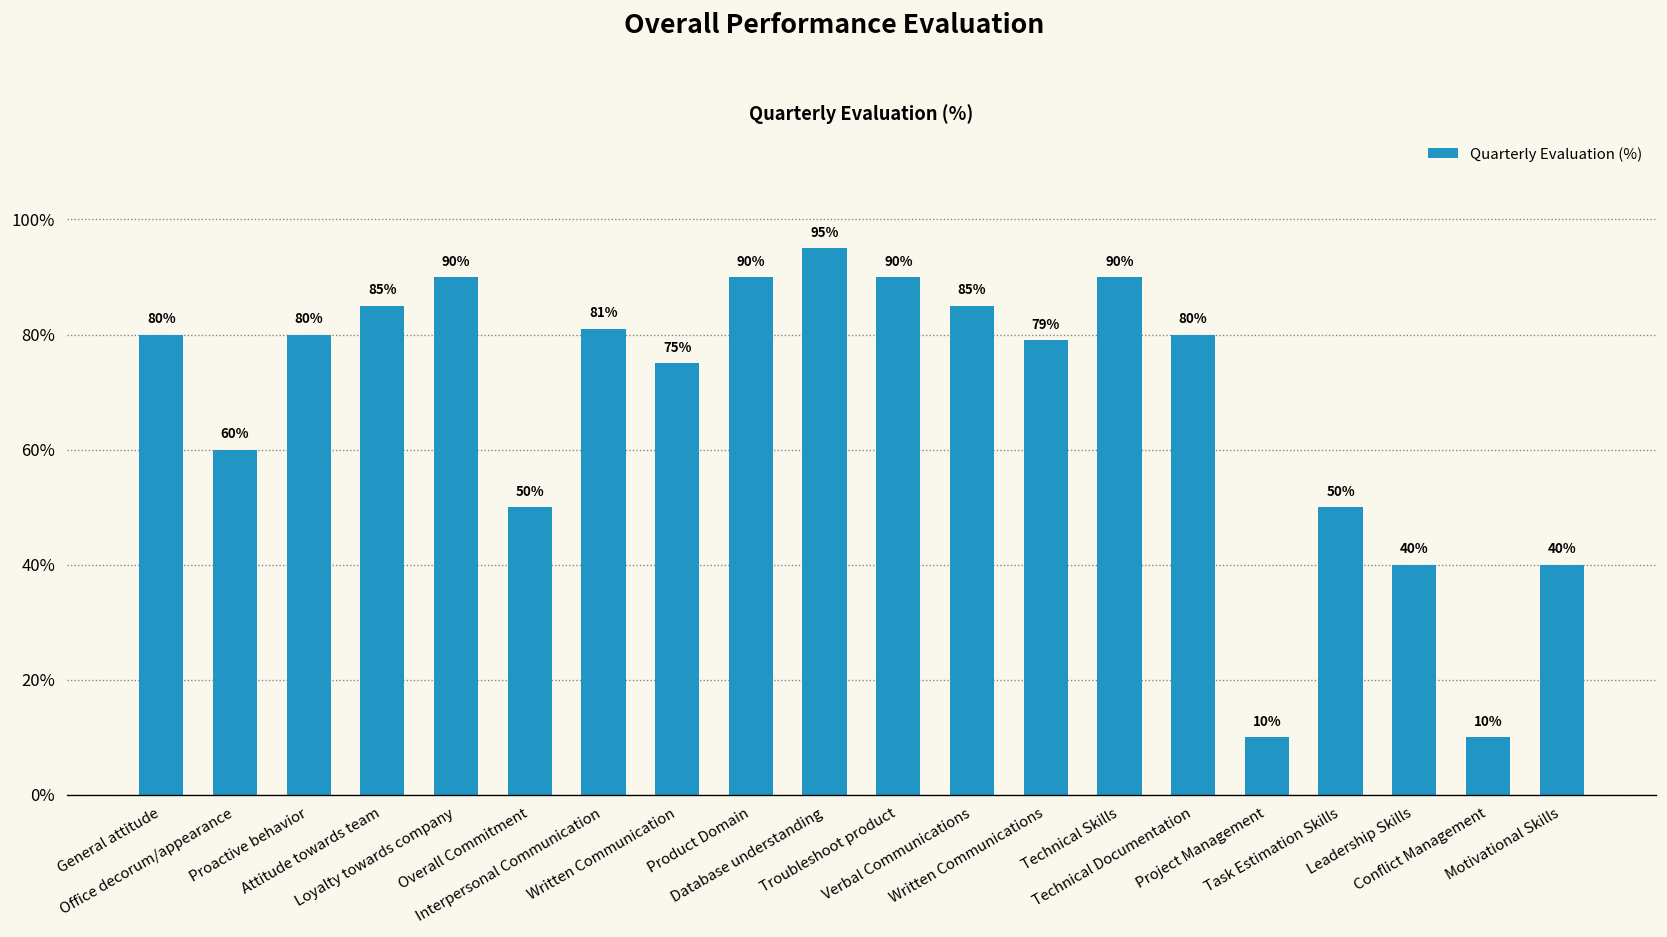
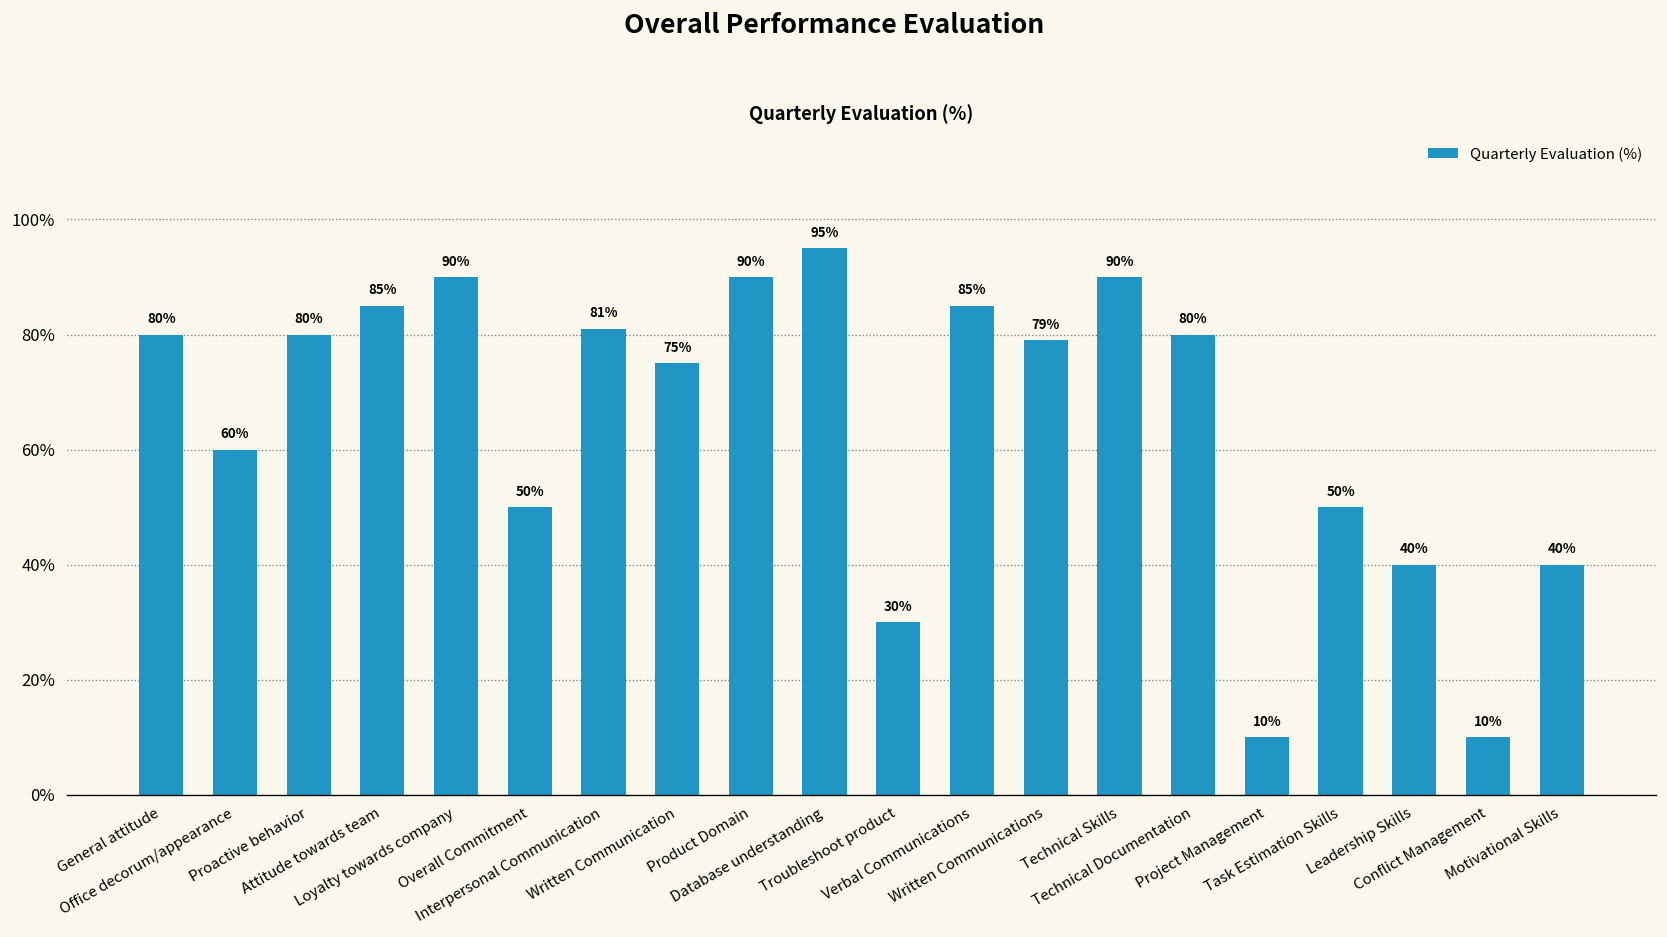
Troubleshoot product: 90% -> 30%
